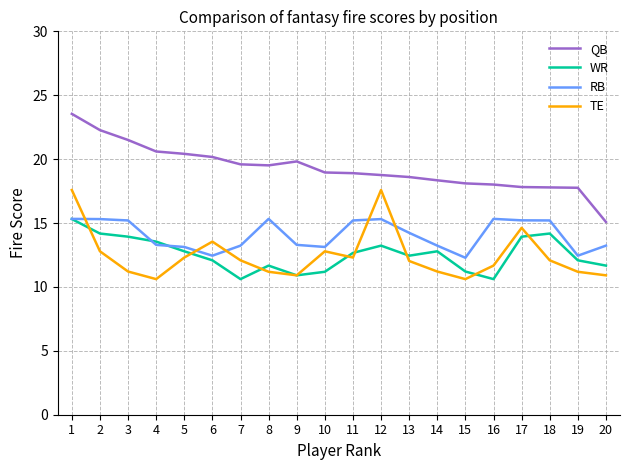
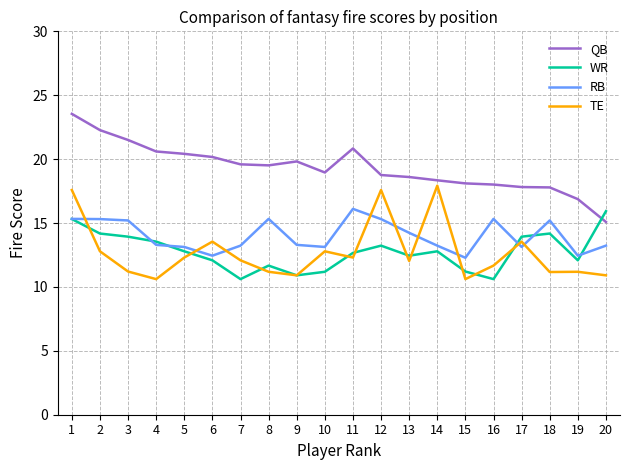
QB, 11: 18.9 -> 20.8
RB, 11: 15.2 -> 16.1
TE, 14: 11.2 -> 17.9
RB, 17: 15.2 -> 13.1
TE, 17: 14.6 -> 13.5
TE, 18: 12.1 -> 11.2
QB, 19: 17.8 -> 16.9
WR, 20: 11.7 -> 15.9
